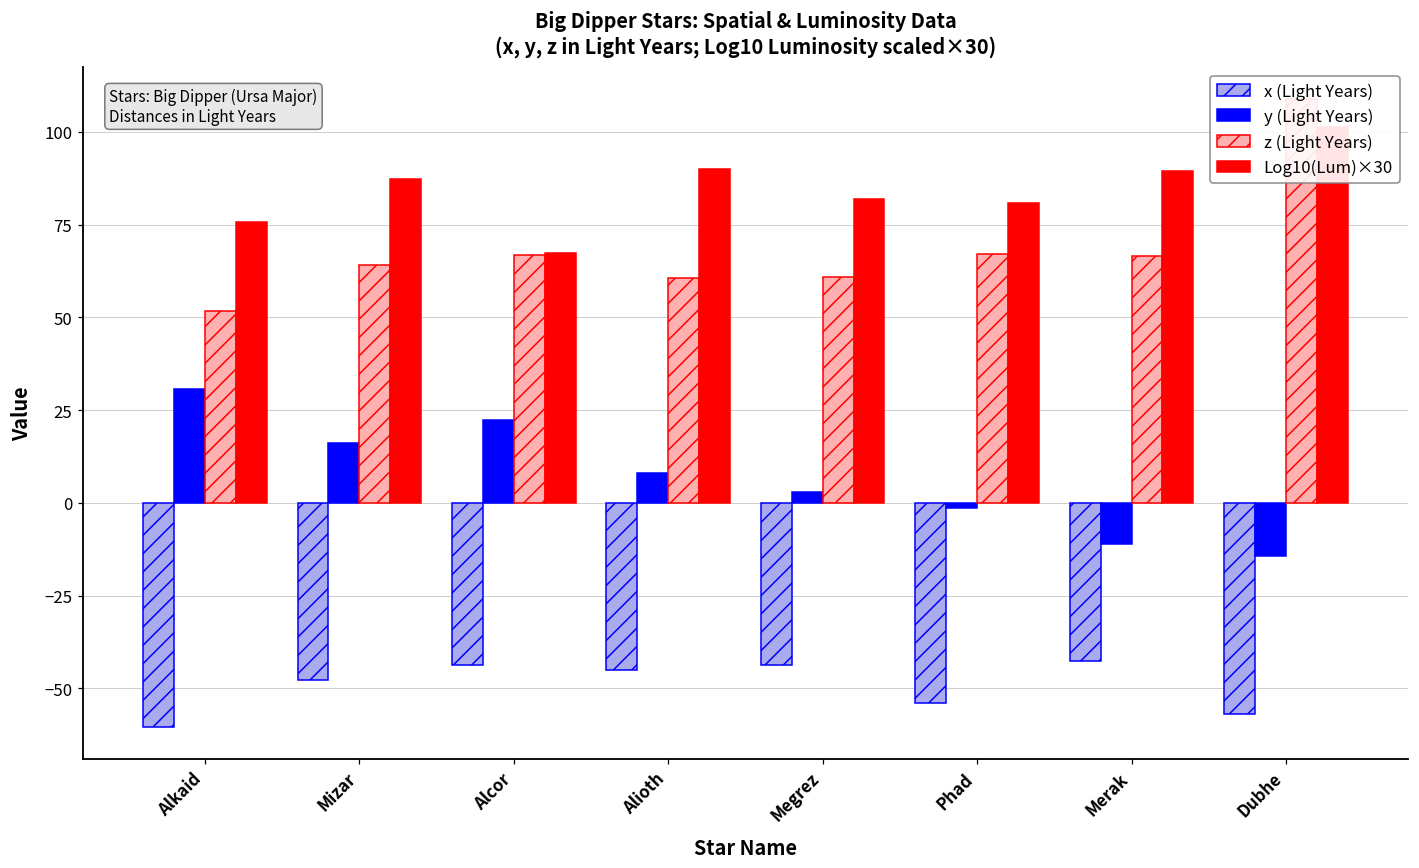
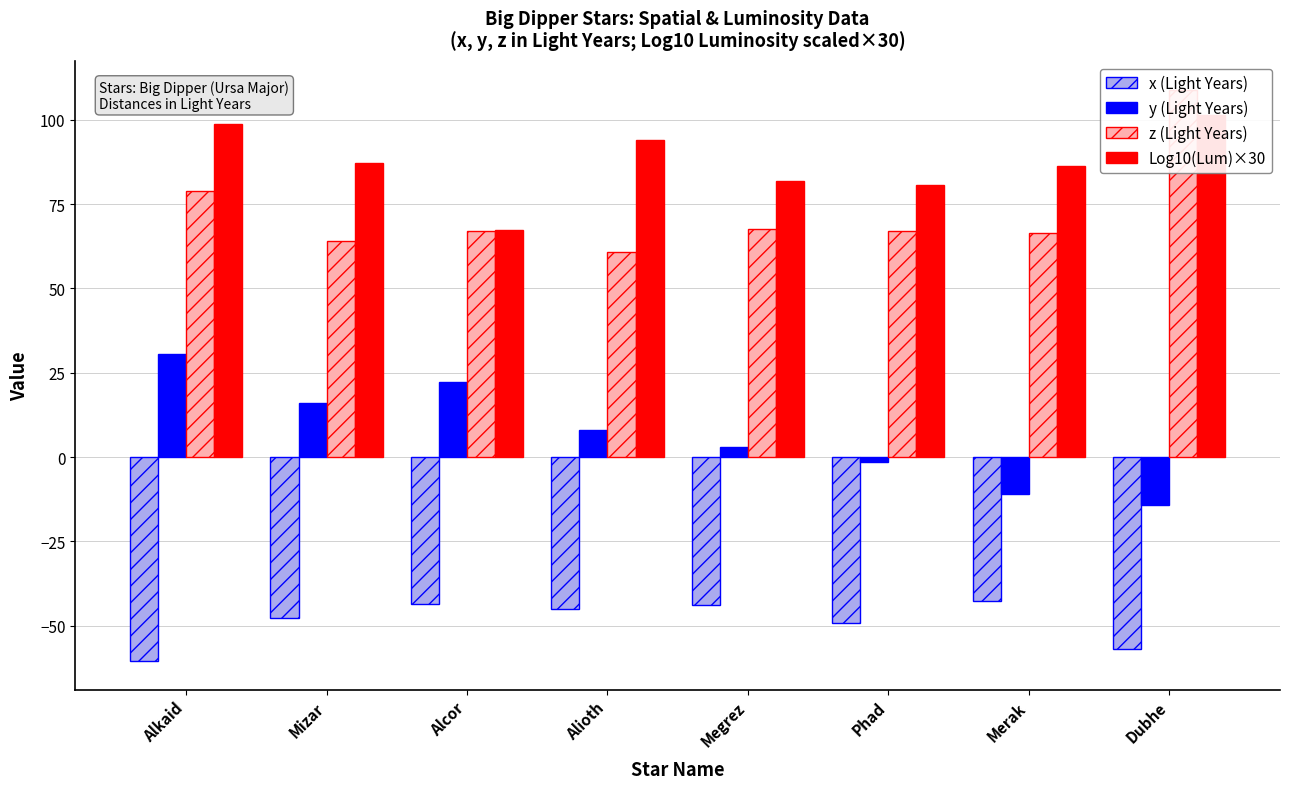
z (Light Years), Alkaid: 52 -> 79
Log10(Lum)×30, Alkaid: 76 -> 99
Log10(Lum)×30, Alioth: 90 -> 94
z (Light Years), Megrez: 61 -> 68
x (Light Years), Phad: -54 -> -49
Log10(Lum)×30, Merak: 89 -> 86
